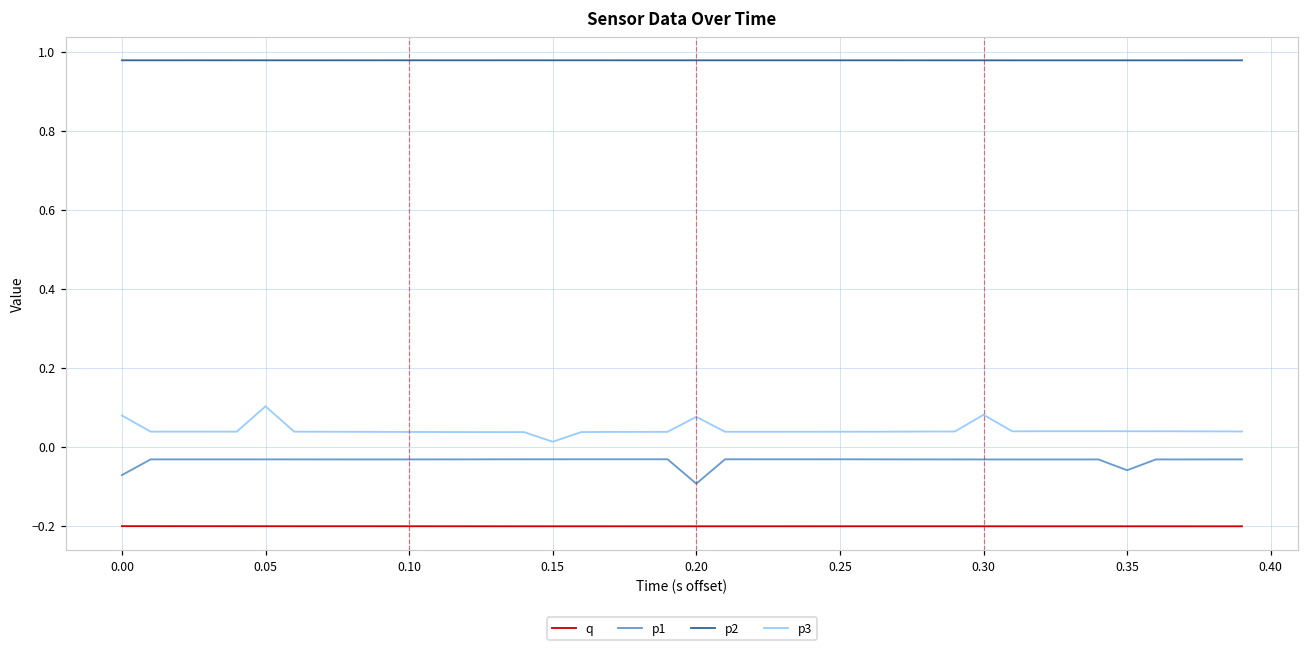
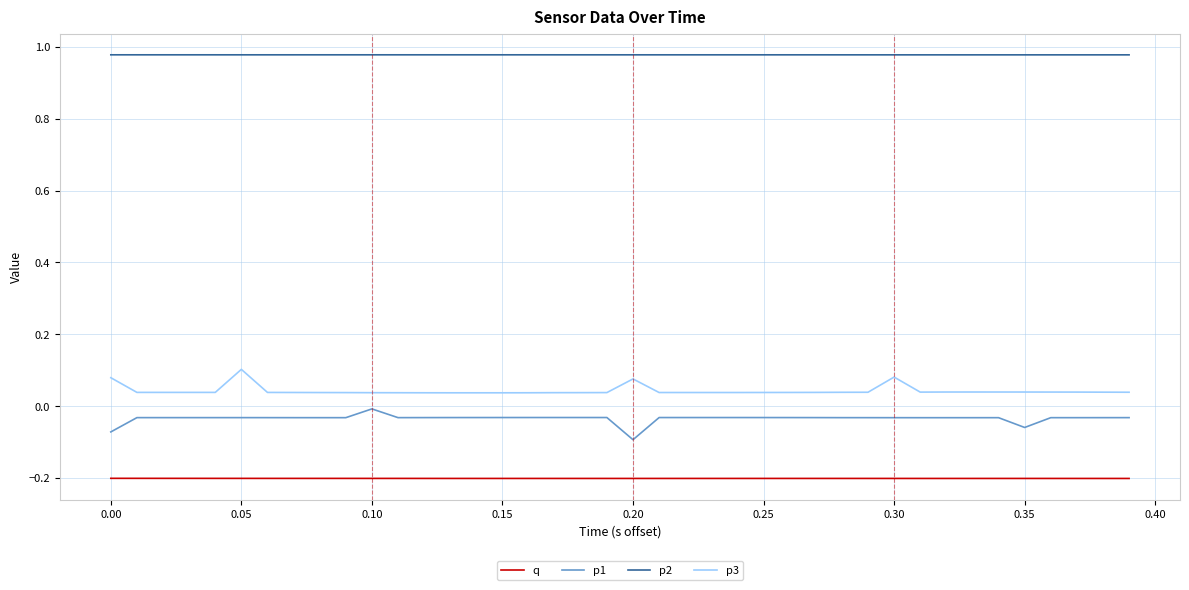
p1, 0.10: -0.03 -> -0.01
p3, 0.15: 0.01 -> 0.04
